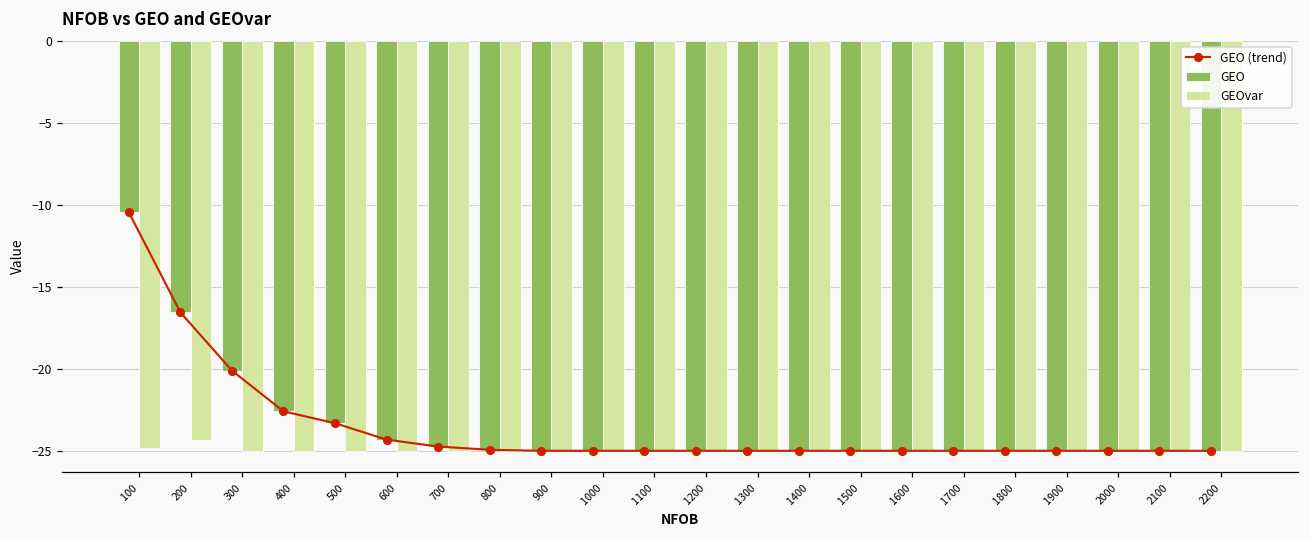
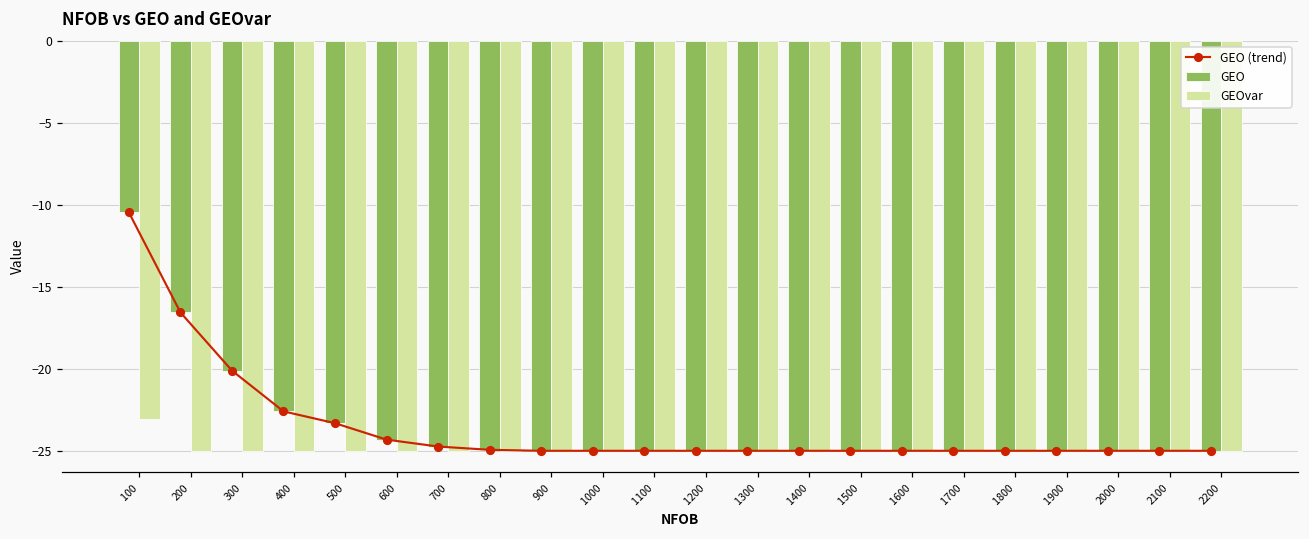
GEOvar, 100: -24.8 -> -23.0
GEOvar, 200: -24.3 -> -25.0
